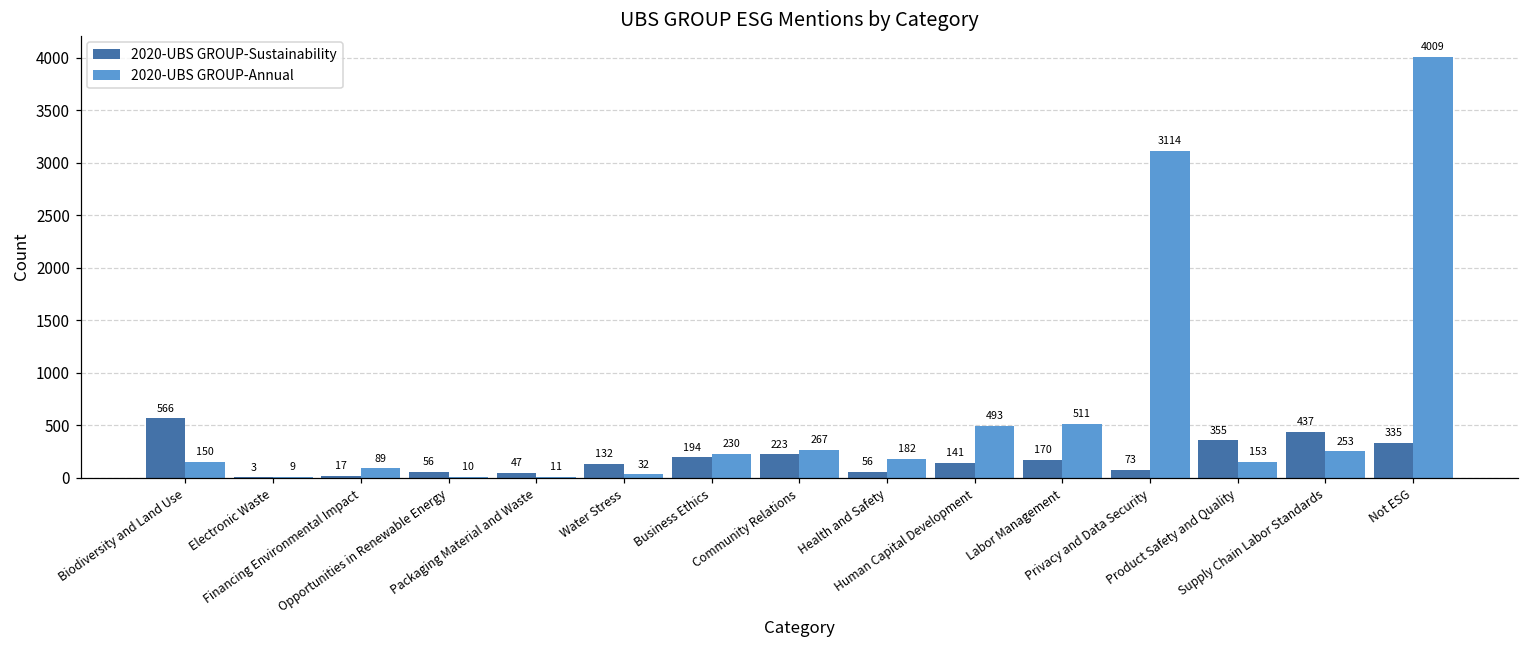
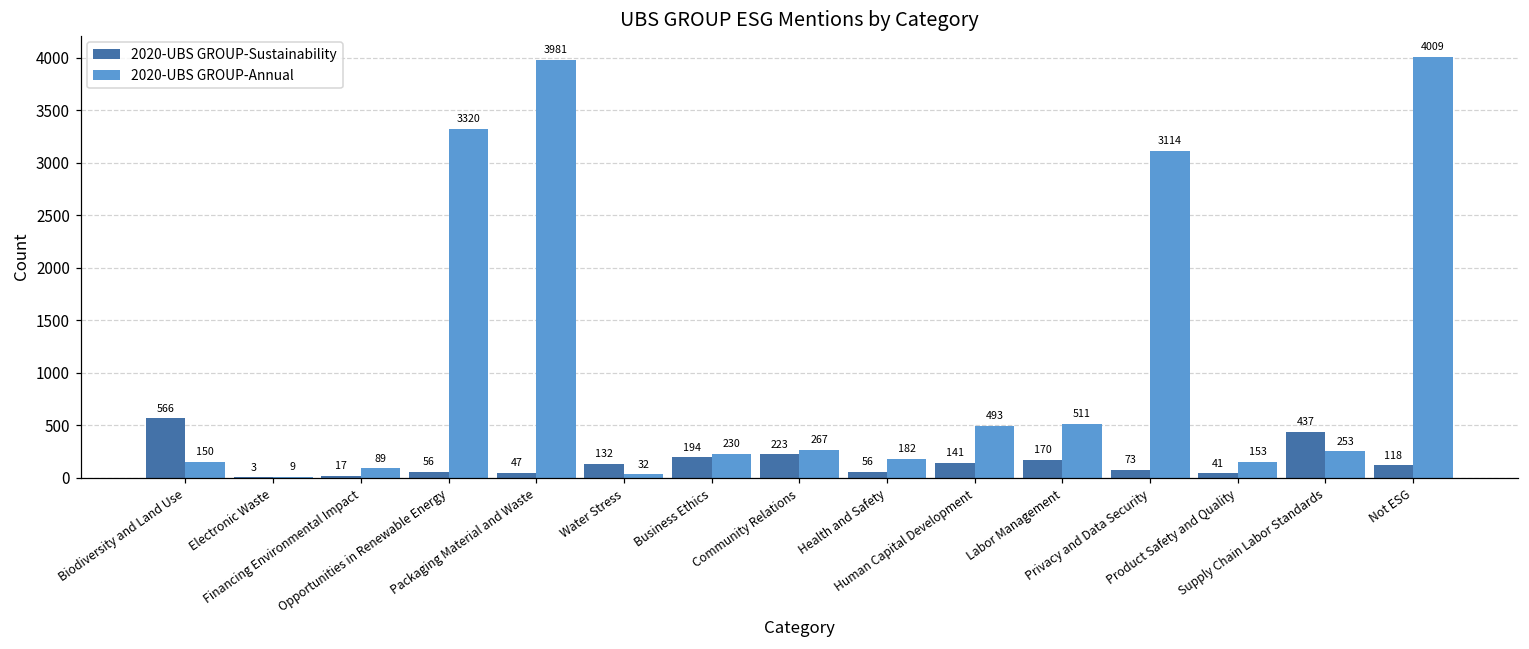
2020-UBS GROUP-Annual, Opportunities in Renewable Energy: 10 -> 3320
2020-UBS GROUP-Annual, Packaging Material and Waste: 11 -> 3981
2020-UBS GROUP-Sustainability, Product Safety and Quality: 355 -> 41
2020-UBS GROUP-Sustainability, Not ESG: 335 -> 118
